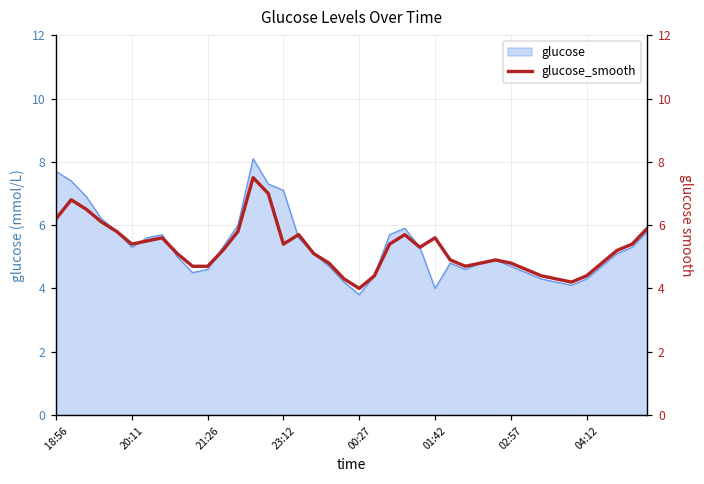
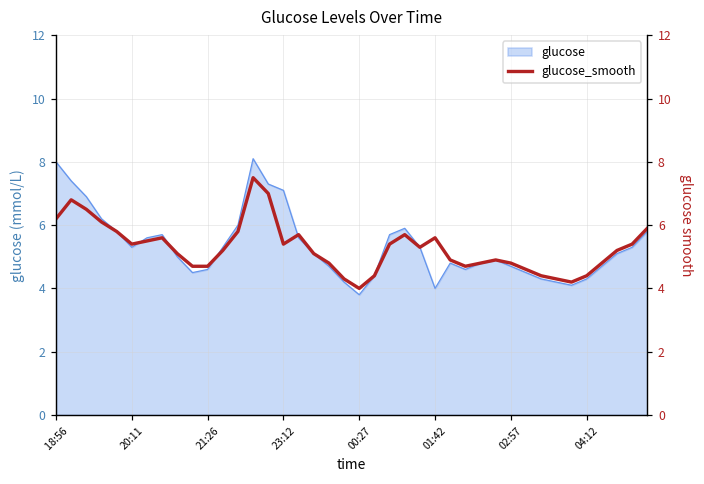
glucose, 18:56: 7.7 -> 8.0
